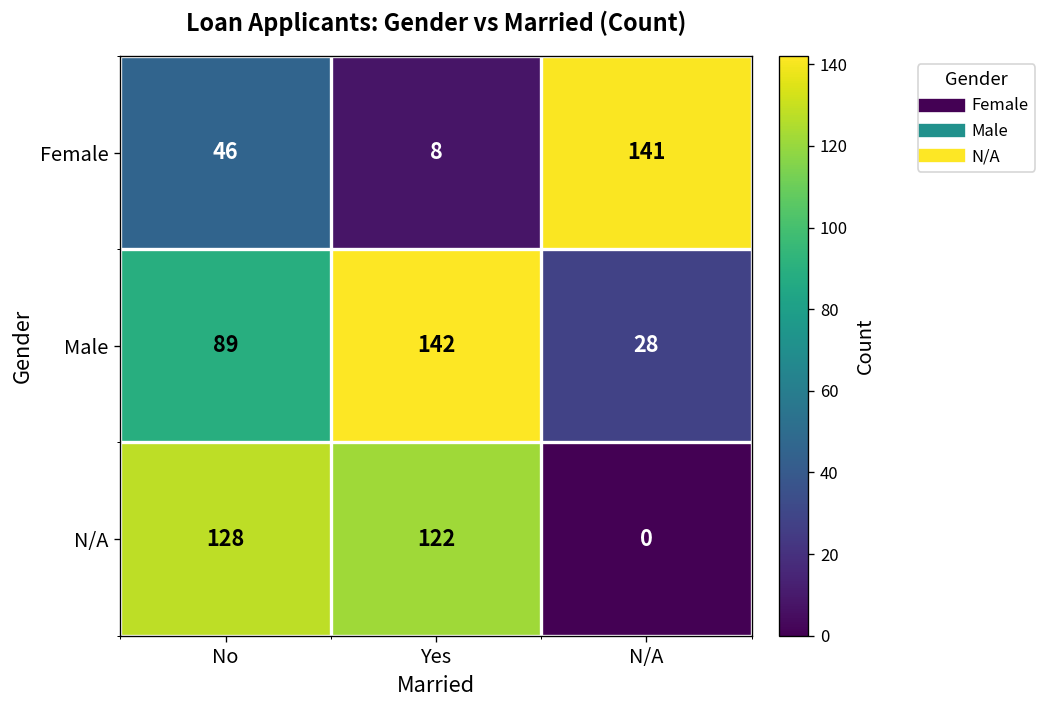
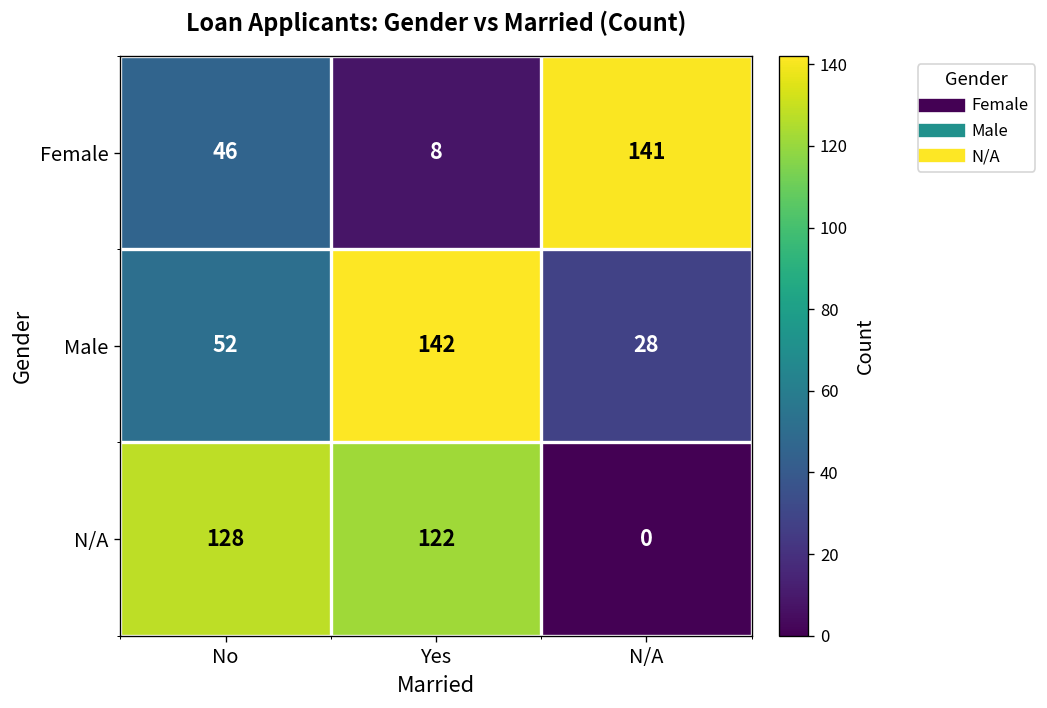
Male, No: 89 -> 52
